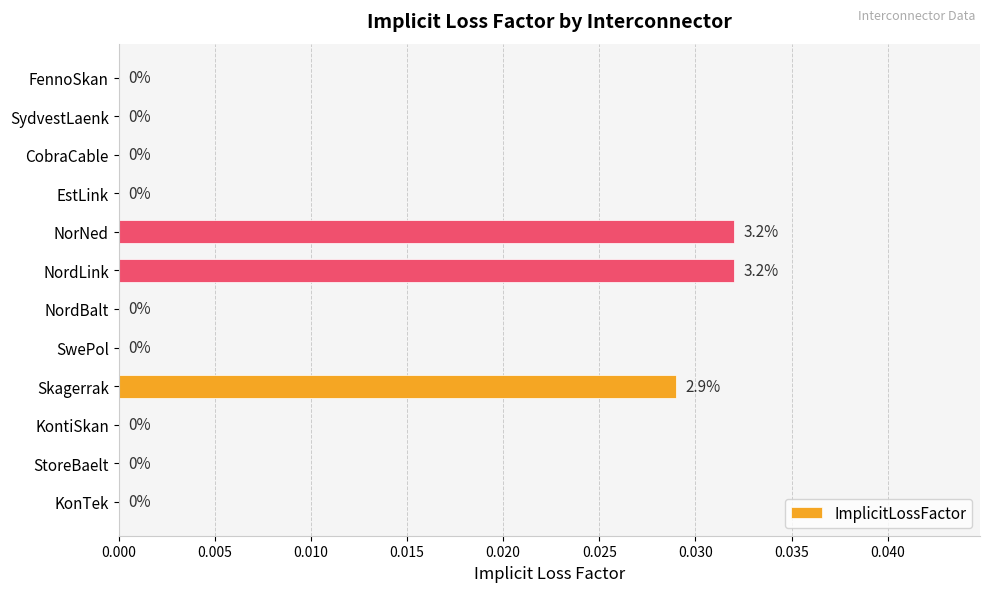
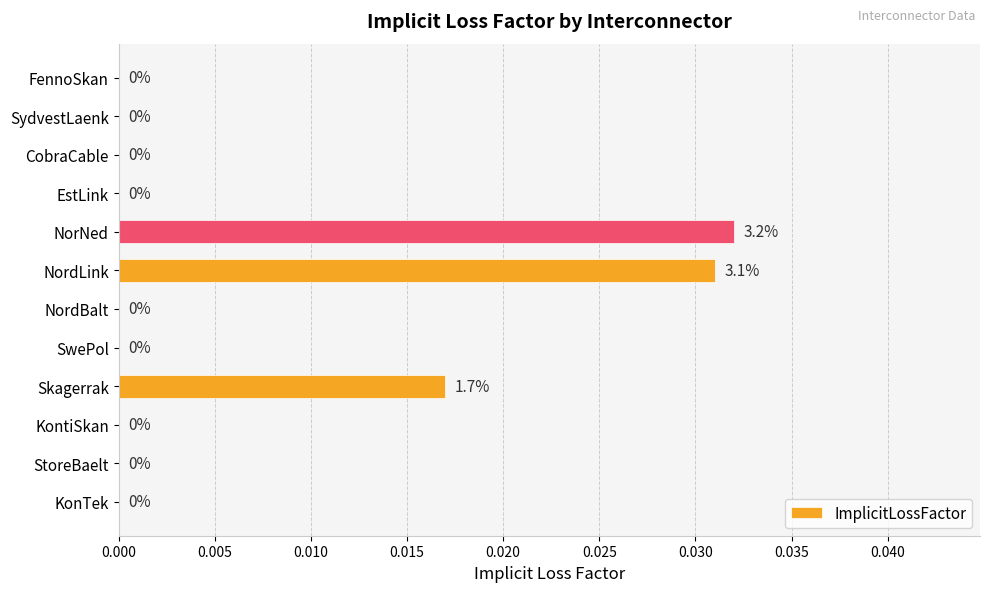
NordLink: 3.2% -> 3.1%
Skagerrak: 2.9% -> 1.7%
